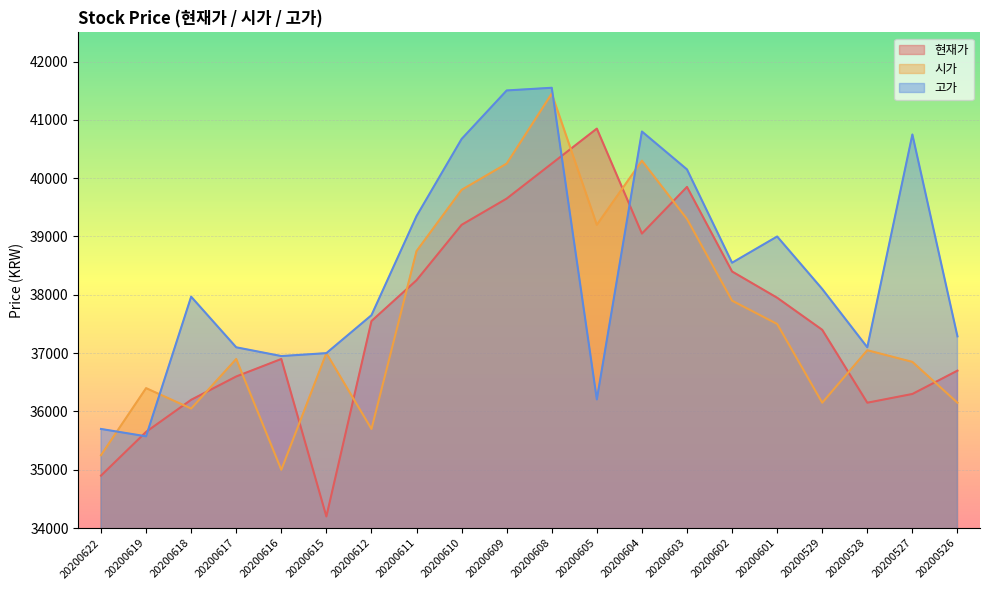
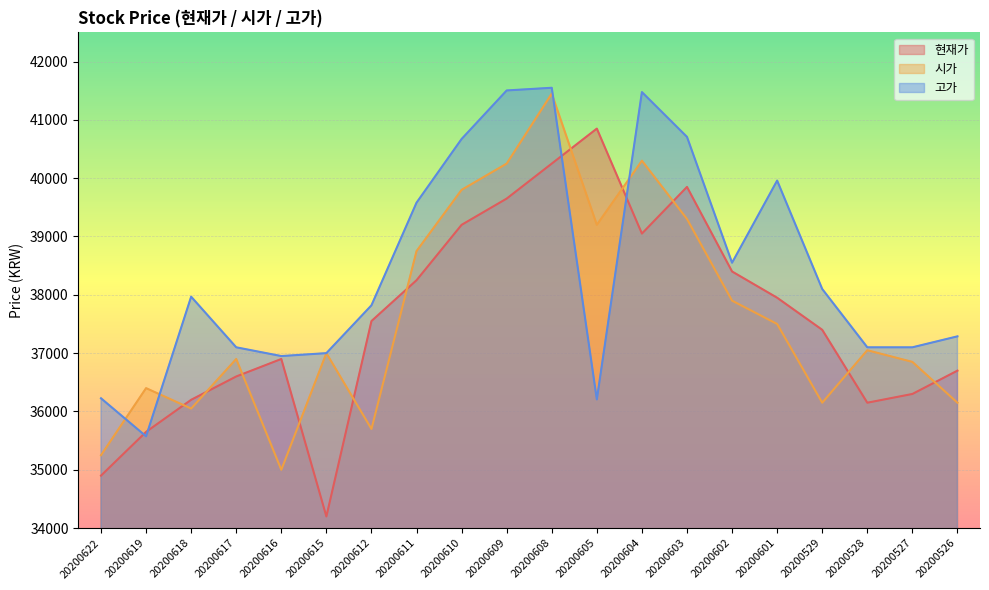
고가, 20200622: 35700 -> 36200
고가, 20200612: 37700 -> 37800
고가, 20200611: 39400 -> 39600
고가, 20200604: 40800 -> 41500
고가, 20200603: 40200 -> 40700
고가, 20200601: 39000 -> 40000
고가, 20200527: 40700 -> 37100
